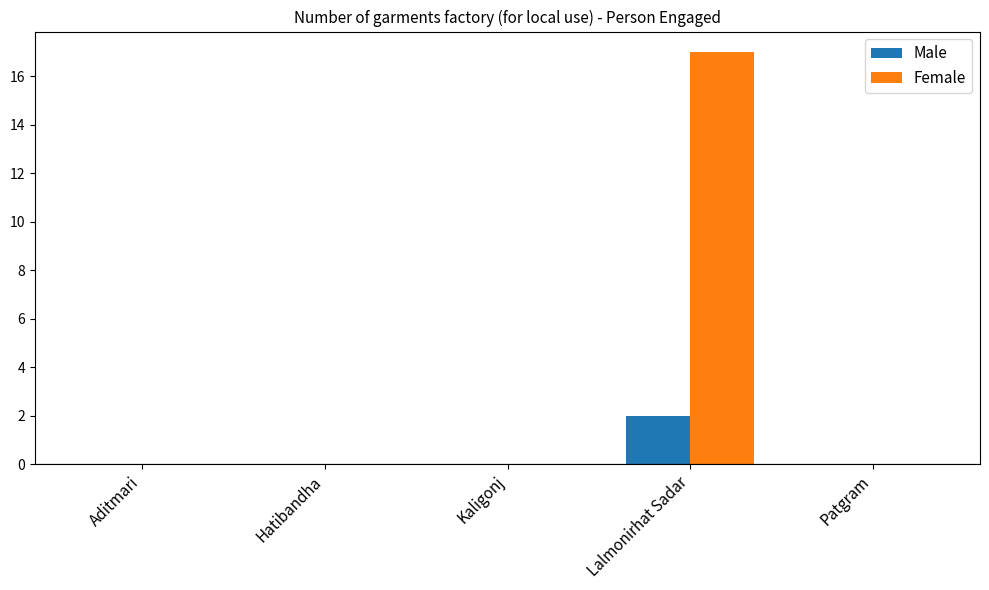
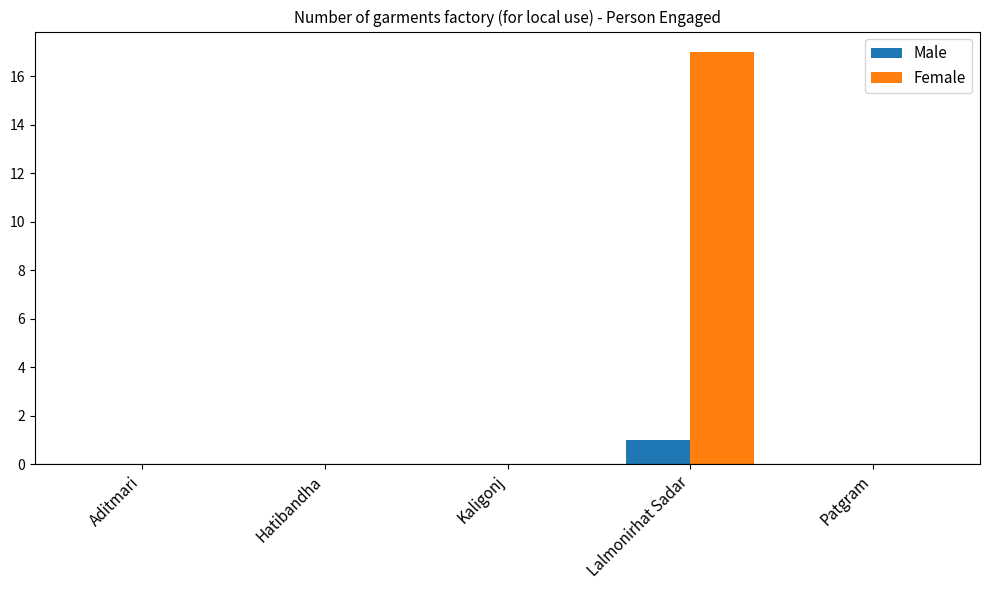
Male, Lalmonirhat Sadar: 2 -> 1
